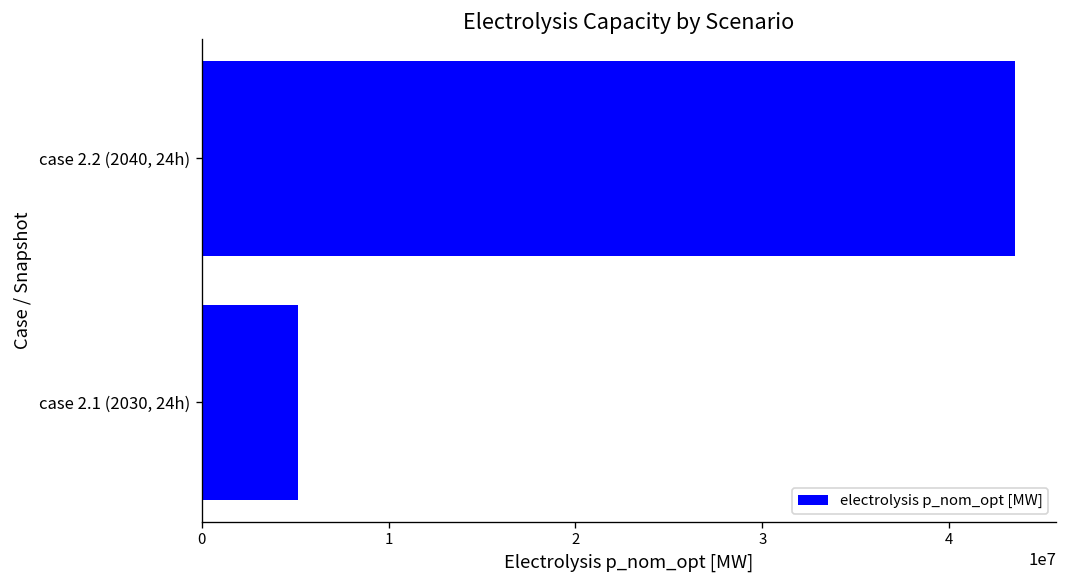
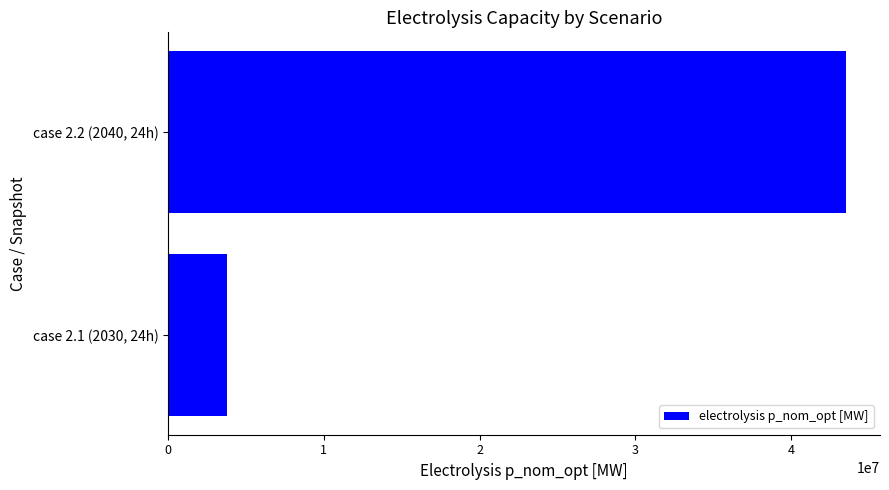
case 2.1 (2030, 24h): 5200000 -> 3800000
